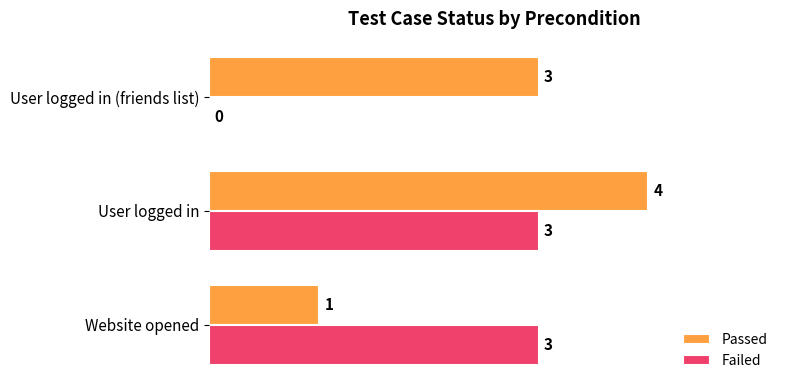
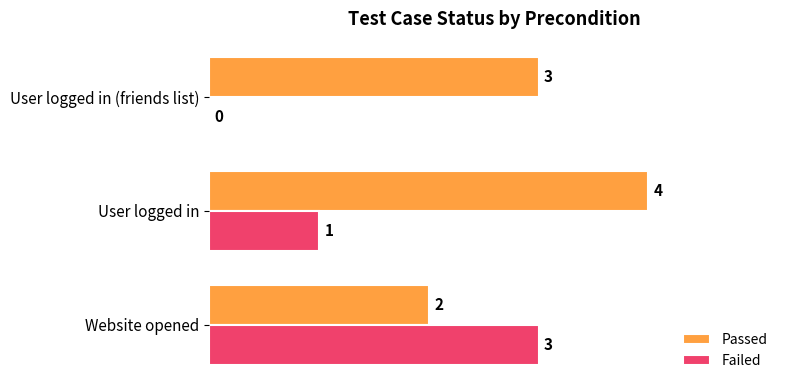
Failed, User logged in: 3 -> 1
Passed, Website opened: 1 -> 2
